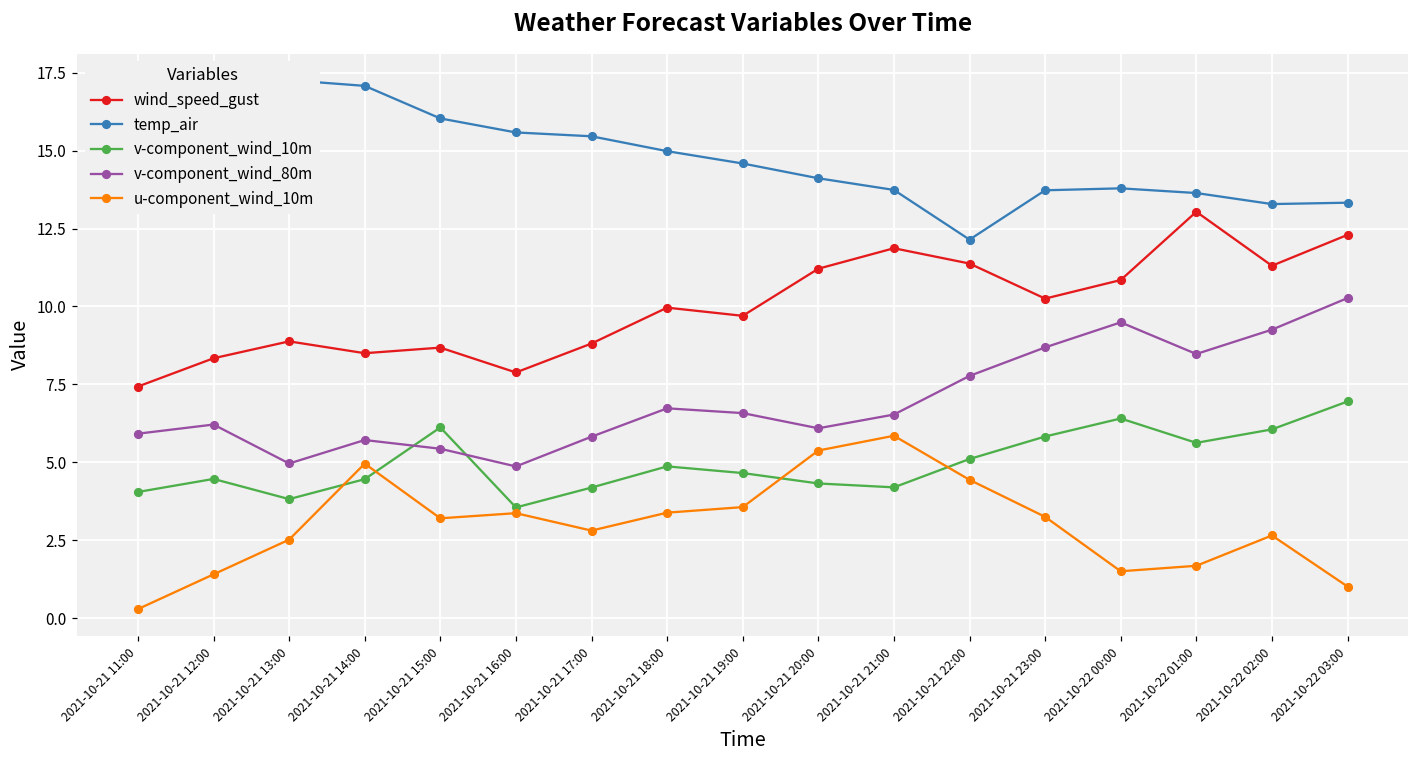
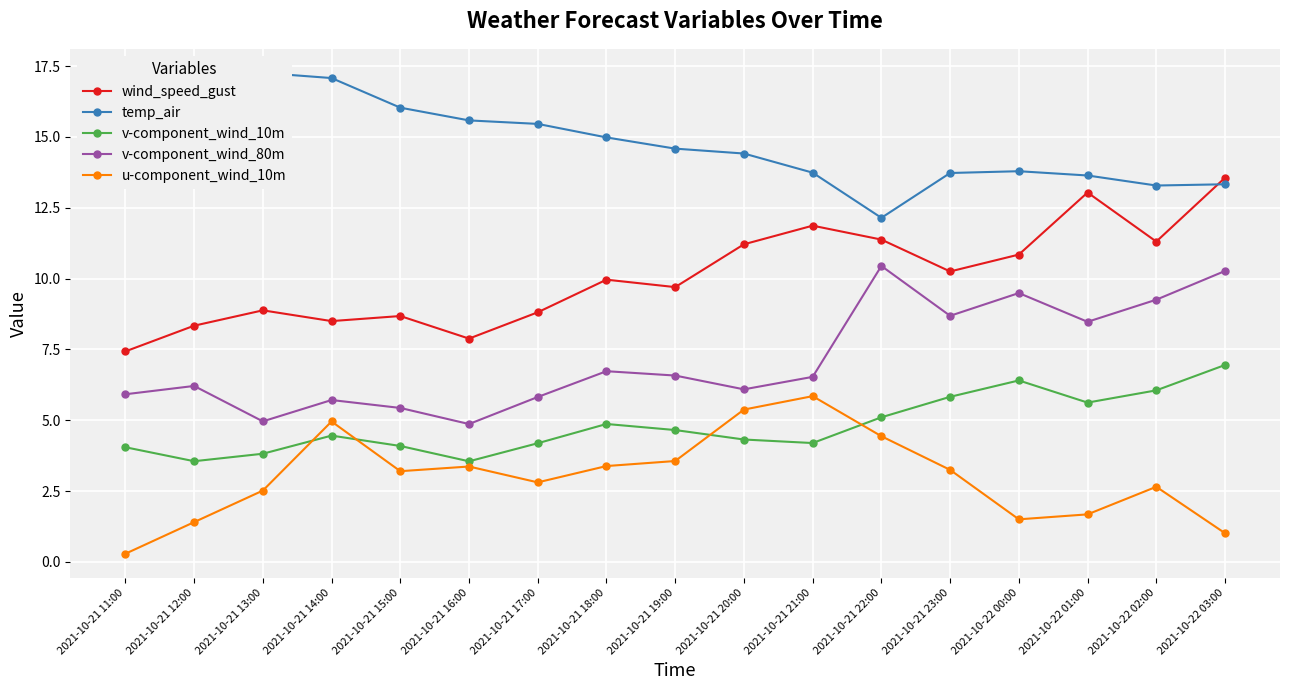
v-component_wind_10m, 2021-10-21 12:00: 4.5 -> 3.6
v-component_wind_10m, 2021-10-21 15:00: 6.1 -> 4.1
temp_air, 2021-10-21 20:00: 14.1 -> 14.4
v-component_wind_80m, 2021-10-21 22:00: 7.8 -> 10.4
wind_speed_gust, 2021-10-22 03:00: 12.3 -> 13.6
